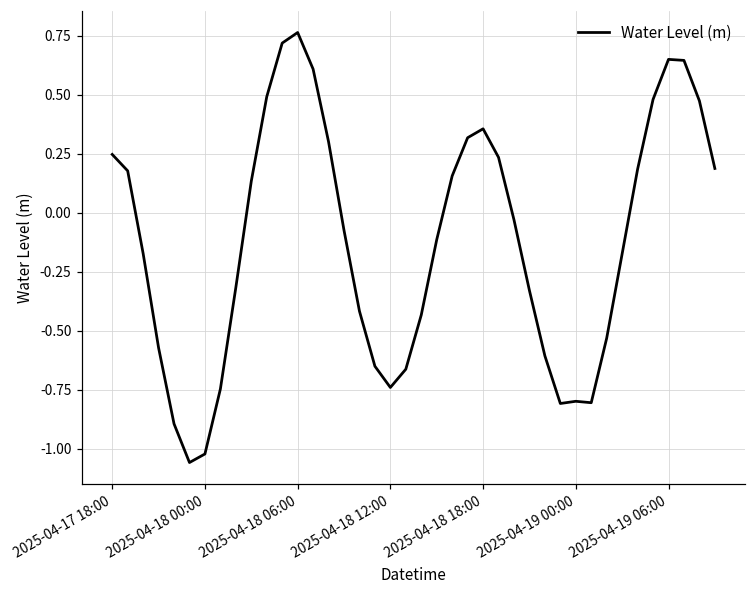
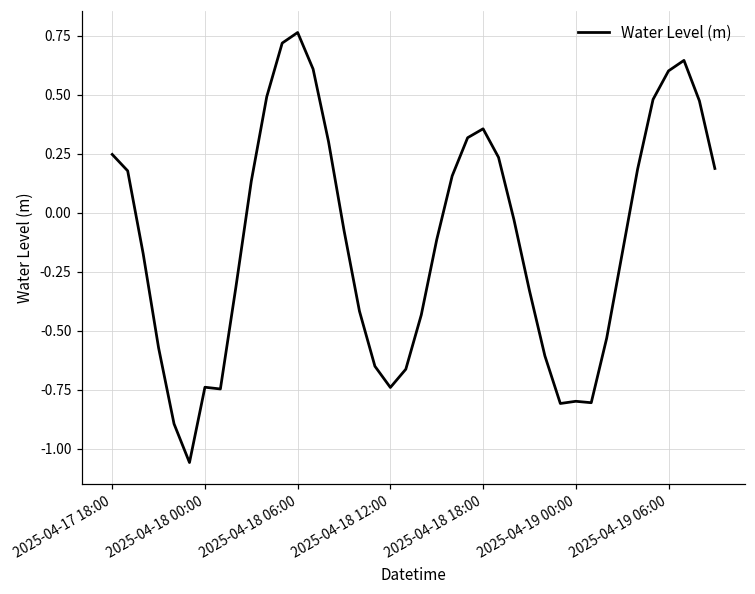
2025-04-18 00:00: -1.02 -> -0.74
2025-04-19 06:00: 0.65 -> 0.60
